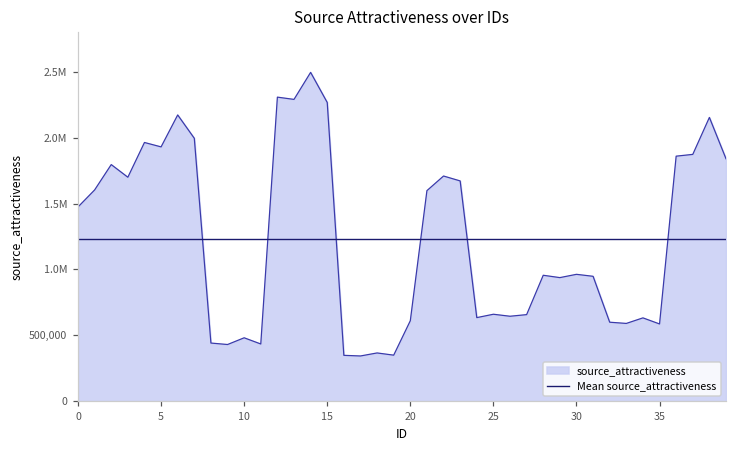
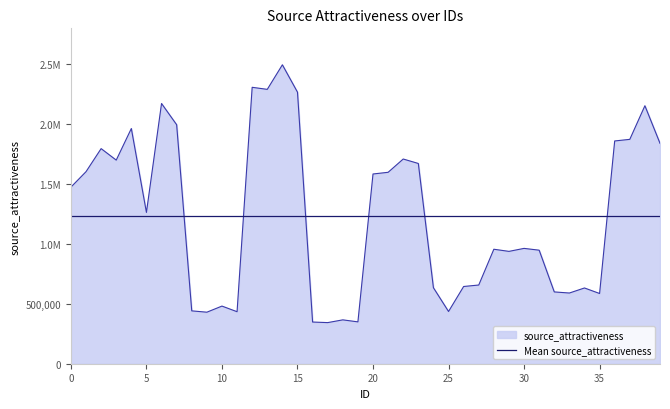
5: 1,930,000 -> 1,260,000
20: 610,000 -> 1,580,000
25: 660,000 -> 440,000
